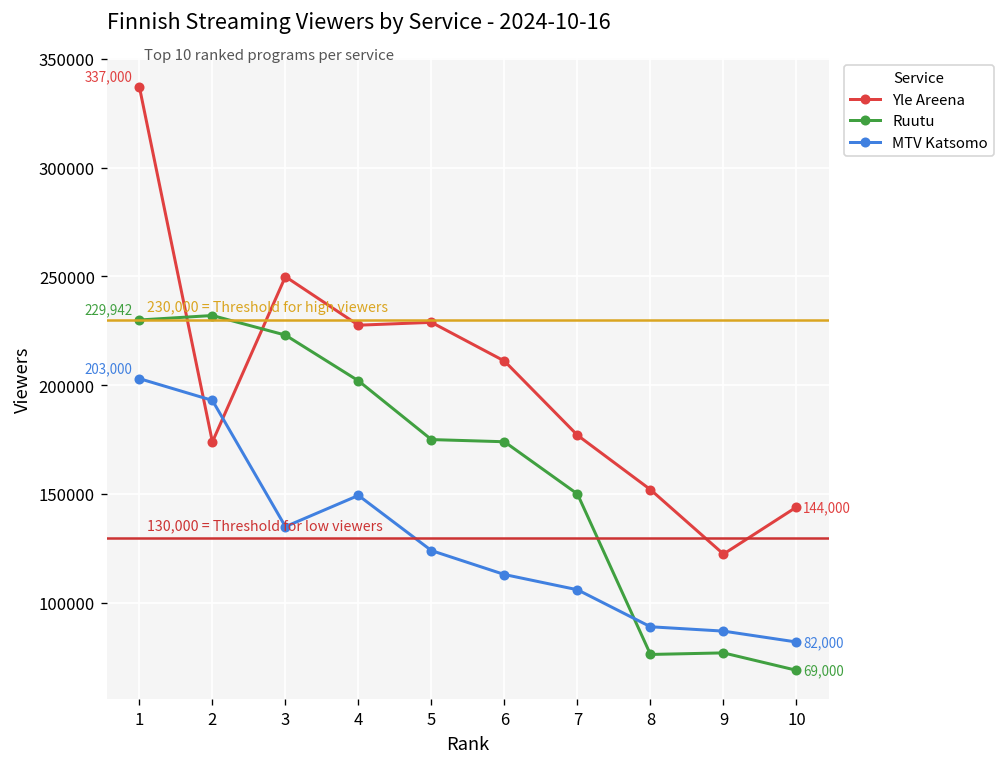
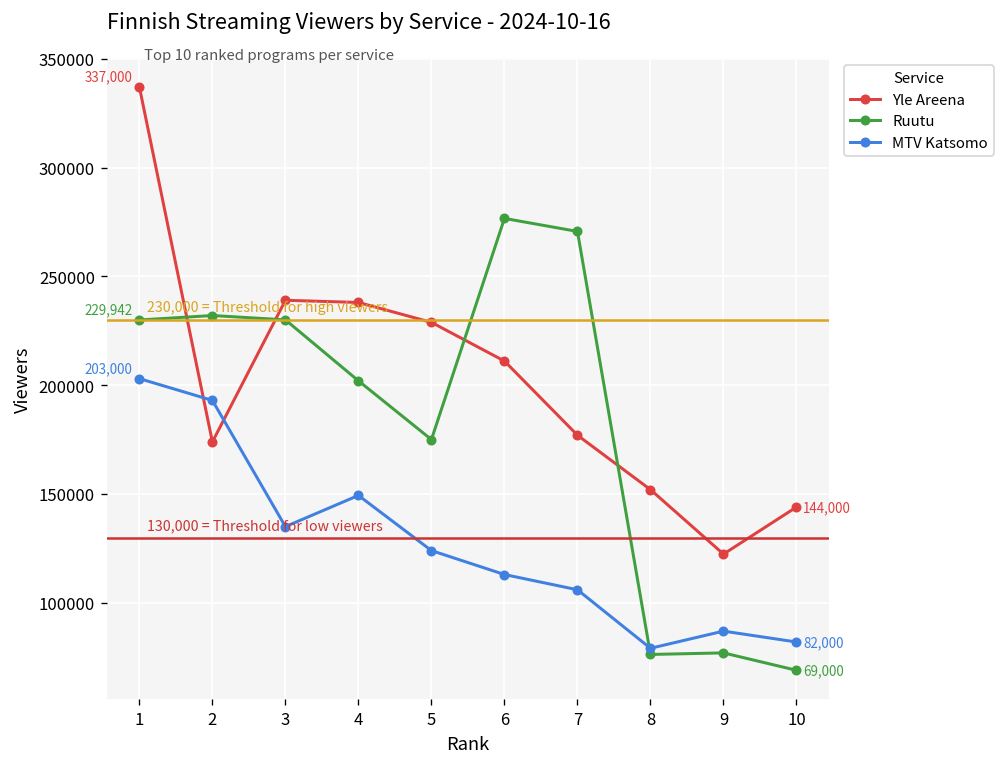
Yle Areena, 3: 250000 -> 239000
Ruutu, 3: 223000 -> 230000
Yle Areena, 4: 228000 -> 238000
Ruutu, 6: 174000 -> 277000
Ruutu, 7: 150000 -> 271000
MTV Katsomo, 8: 89000 -> 79000
